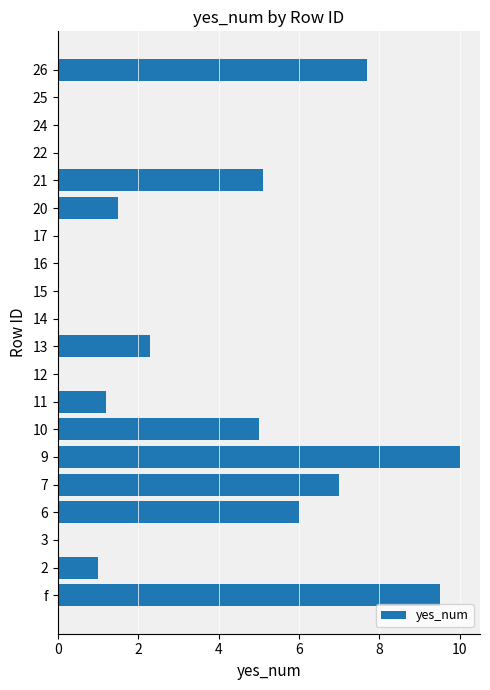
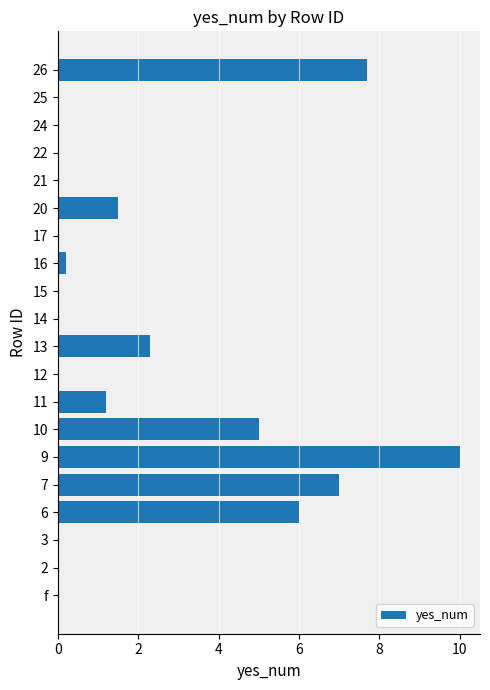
21: 5.1 -> 0.0
16: 0.0 -> 0.2
2: 1 -> 0
f: 9.5 -> 0.0
